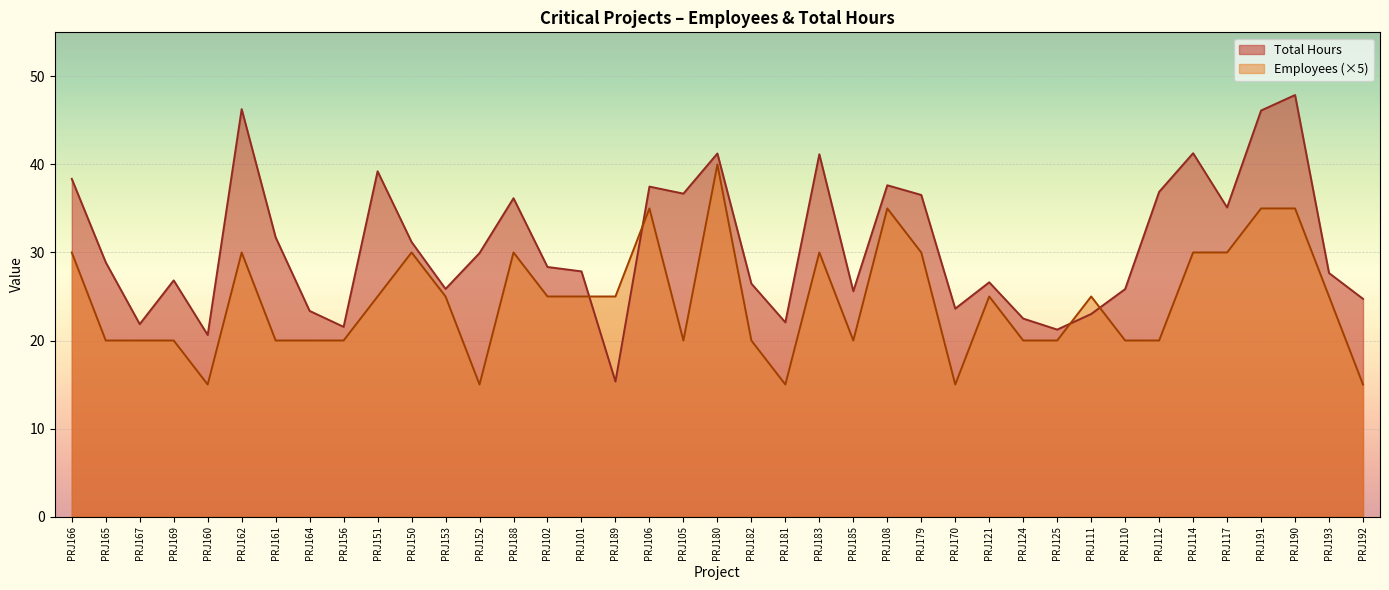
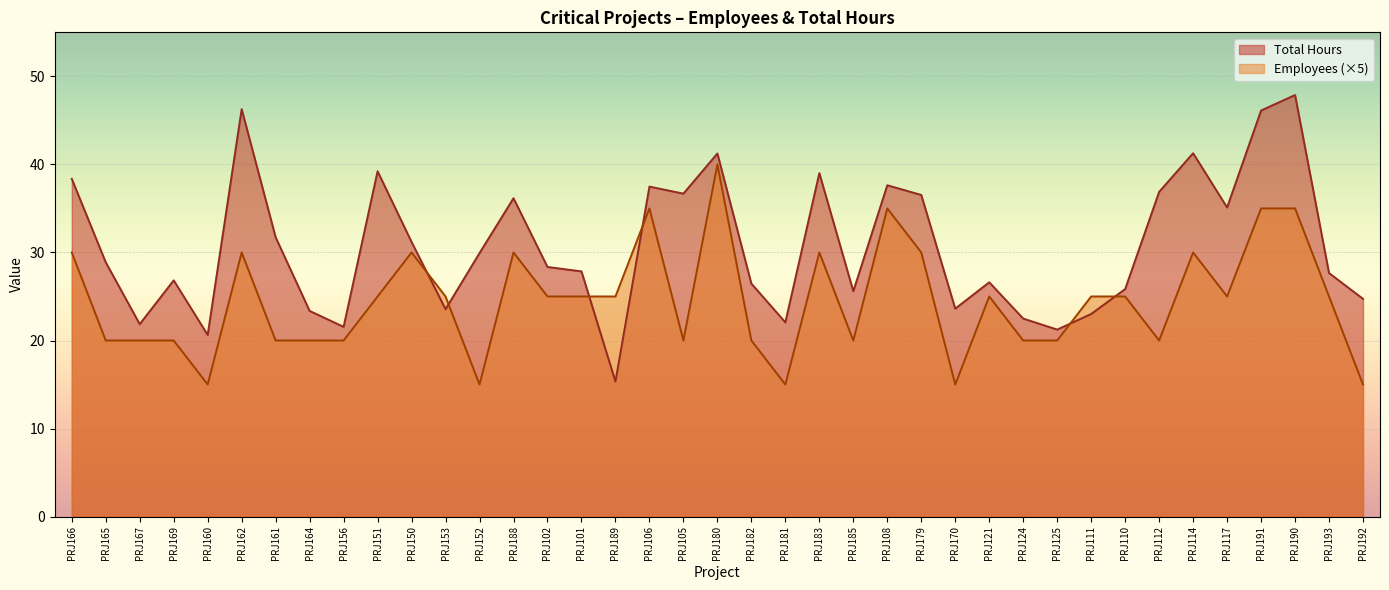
Total Hours, PRJ153: 26 -> 24
Total Hours, PRJ183: 41 -> 39
Employees (×5), PRJ110: 20 -> 25
Employees (×5), PRJ117: 30 -> 25
